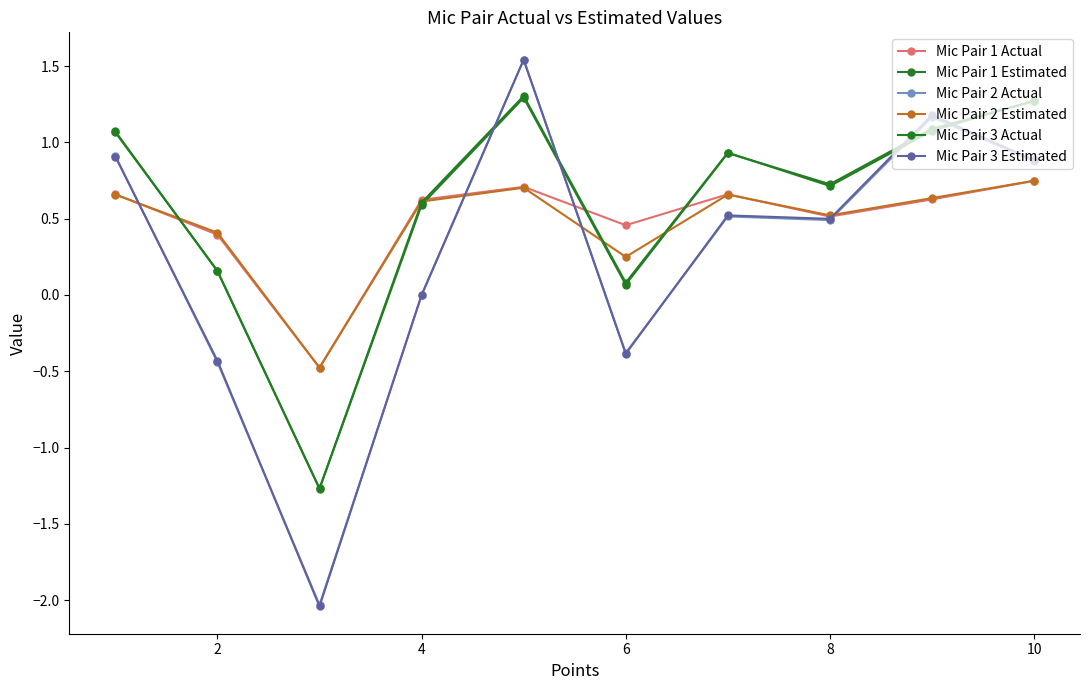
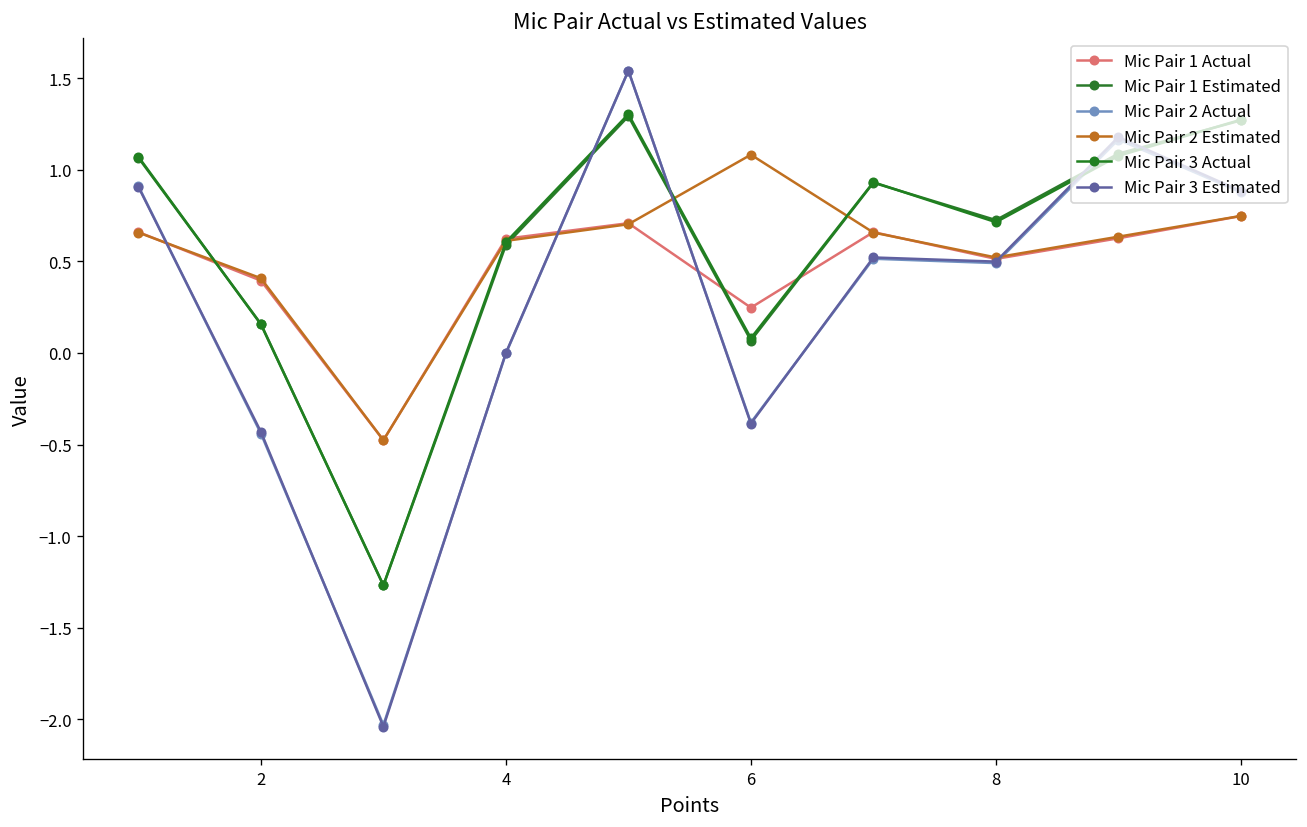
Mic Pair 1 Actual, 6: 0.46 -> 0.25
Mic Pair 2 Estimated, 6: 0.25 -> 1.08
